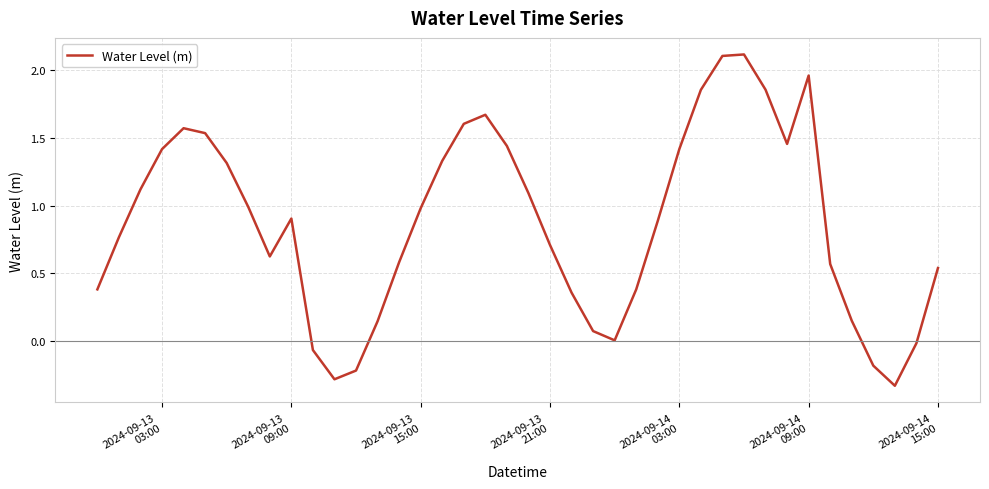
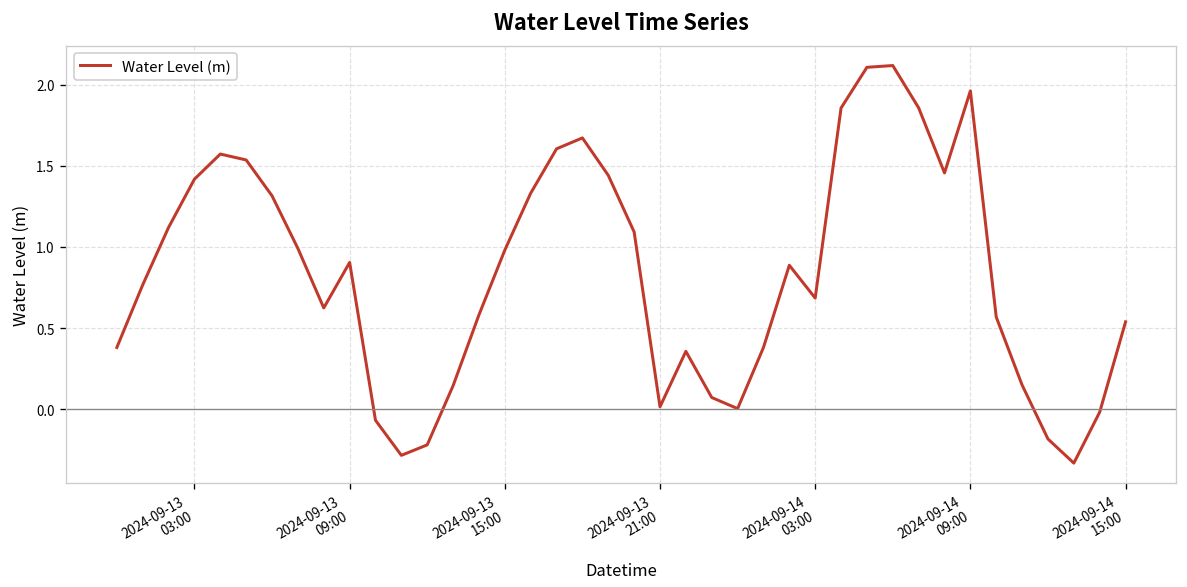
2024-09-13 21:00: 0.71 -> 0.02
2024-09-14 03:00: 1.42 -> 0.69
